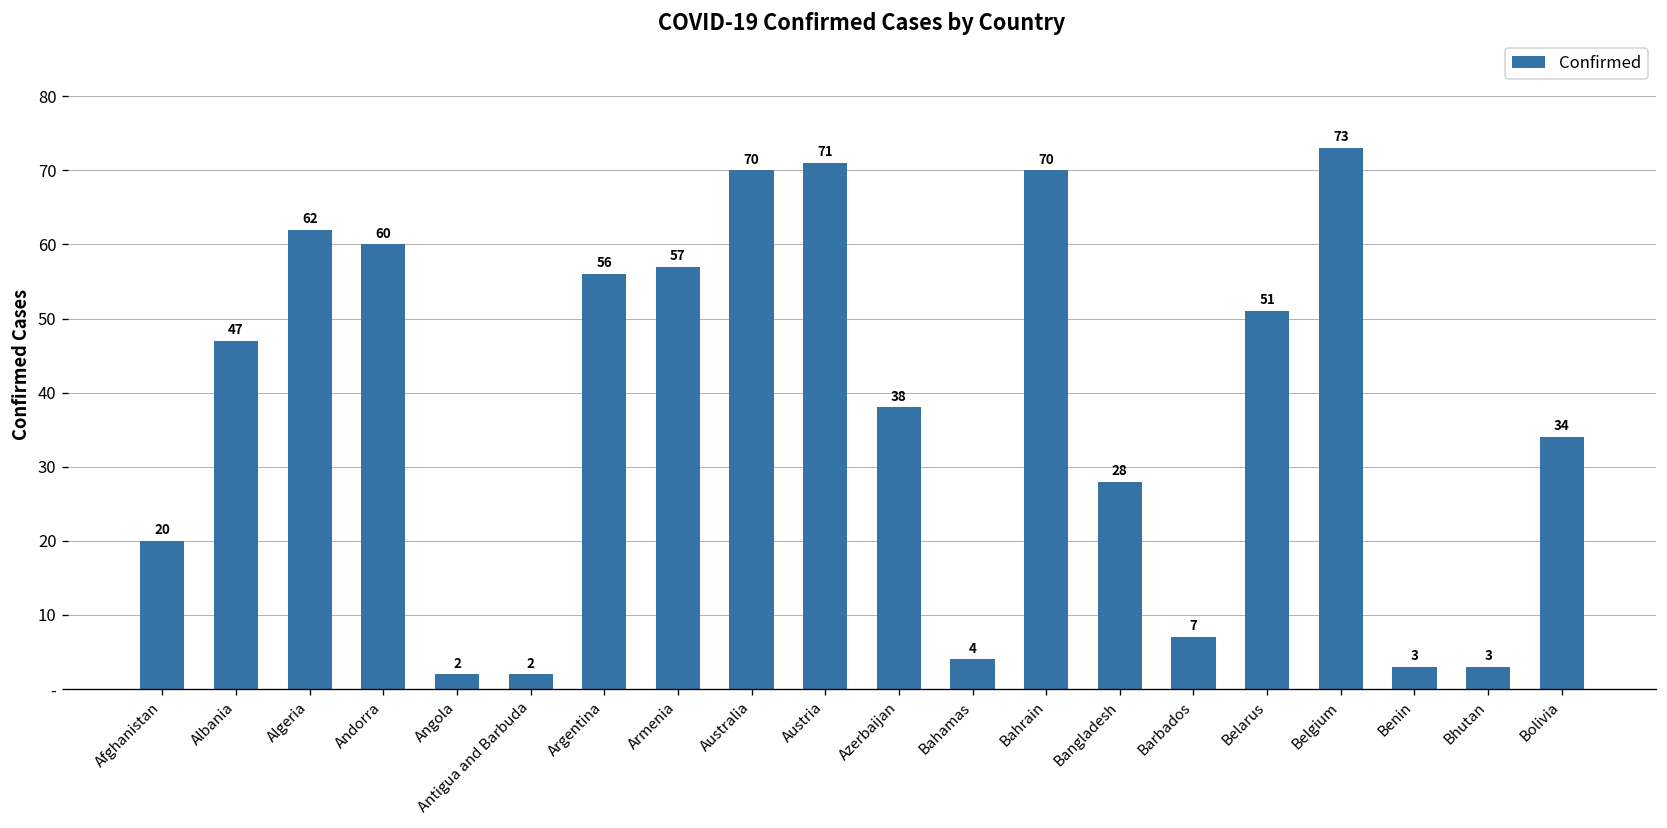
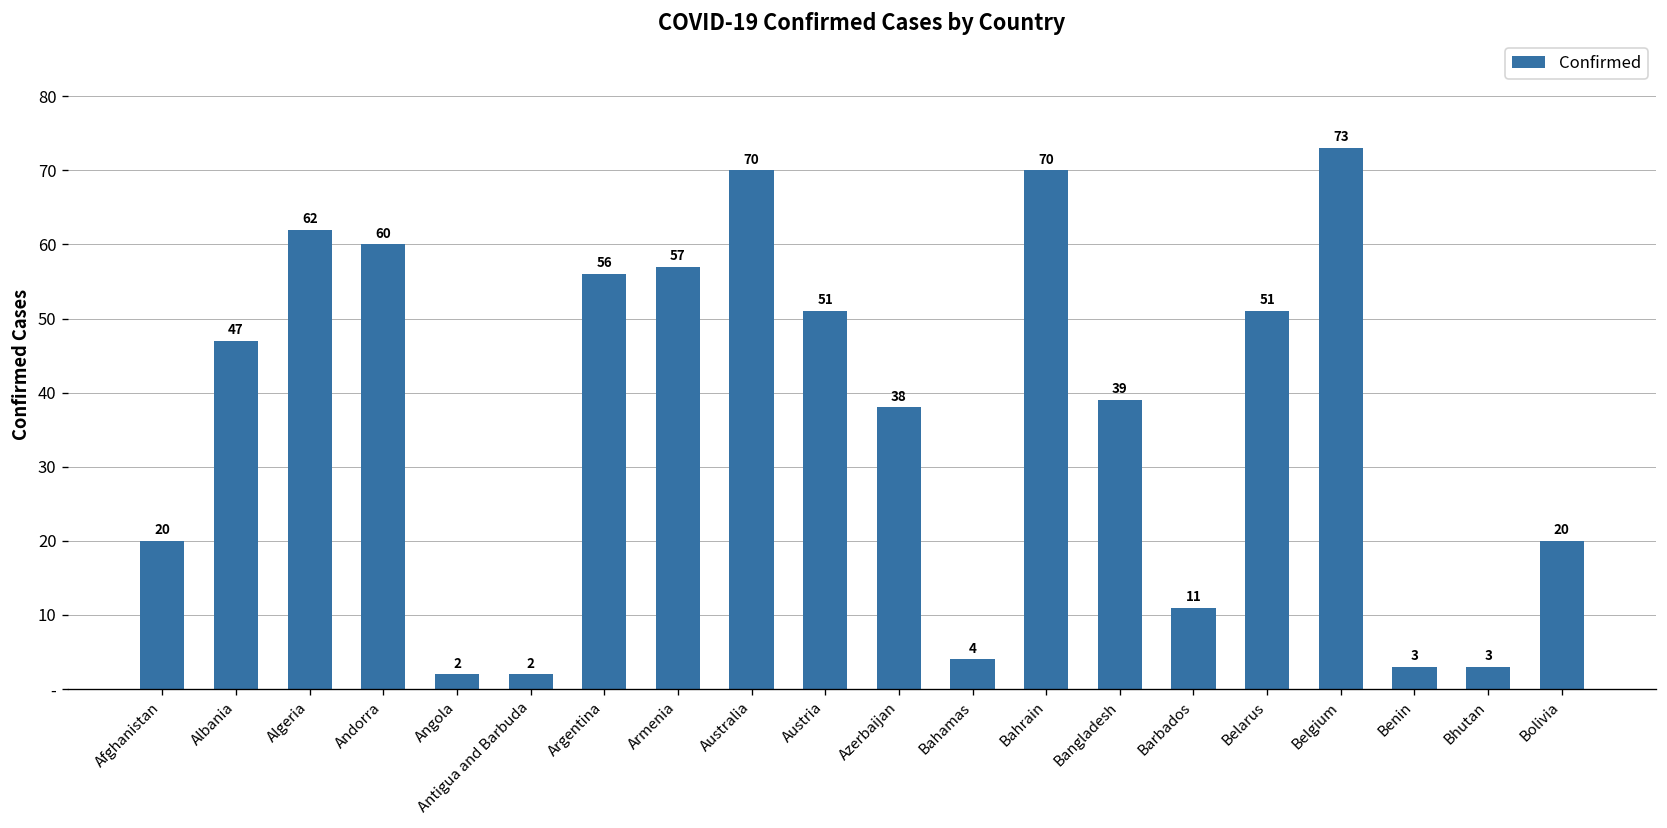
Austria: 71 -> 51
Bangladesh: 28 -> 39
Barbados: 7 -> 11
Bolivia: 34 -> 20
